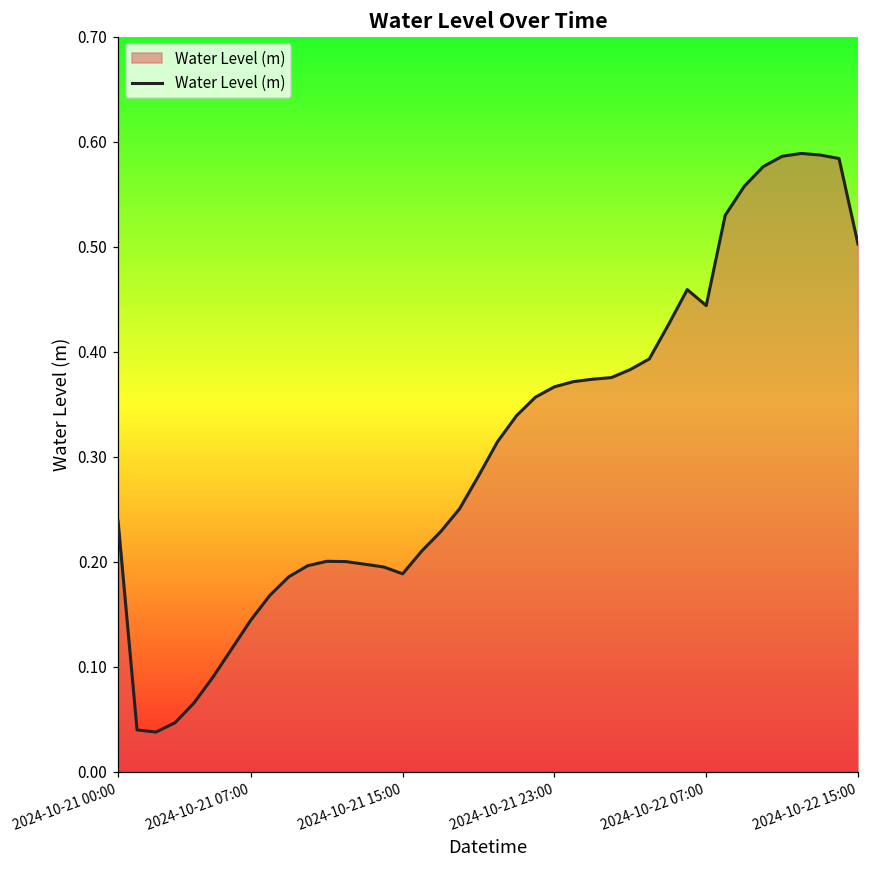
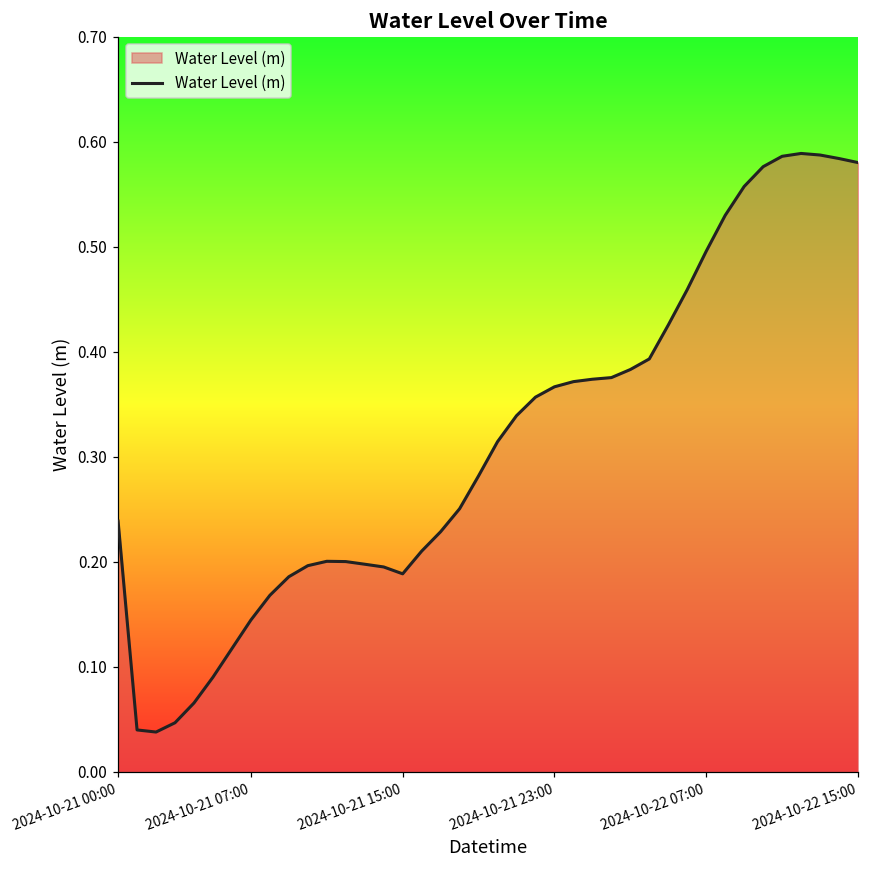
2024-10-22 07:00: 0.44 -> 0.50
2024-10-22 15:00: 0.50 -> 0.58
